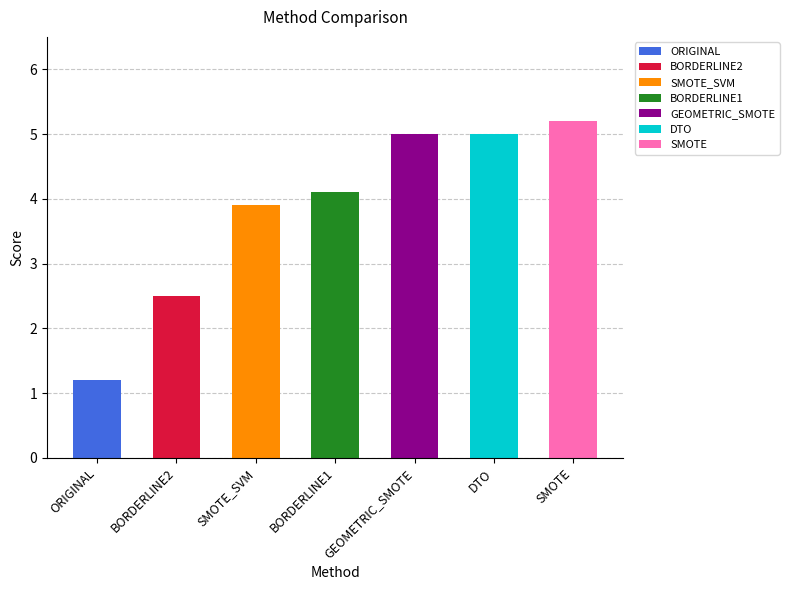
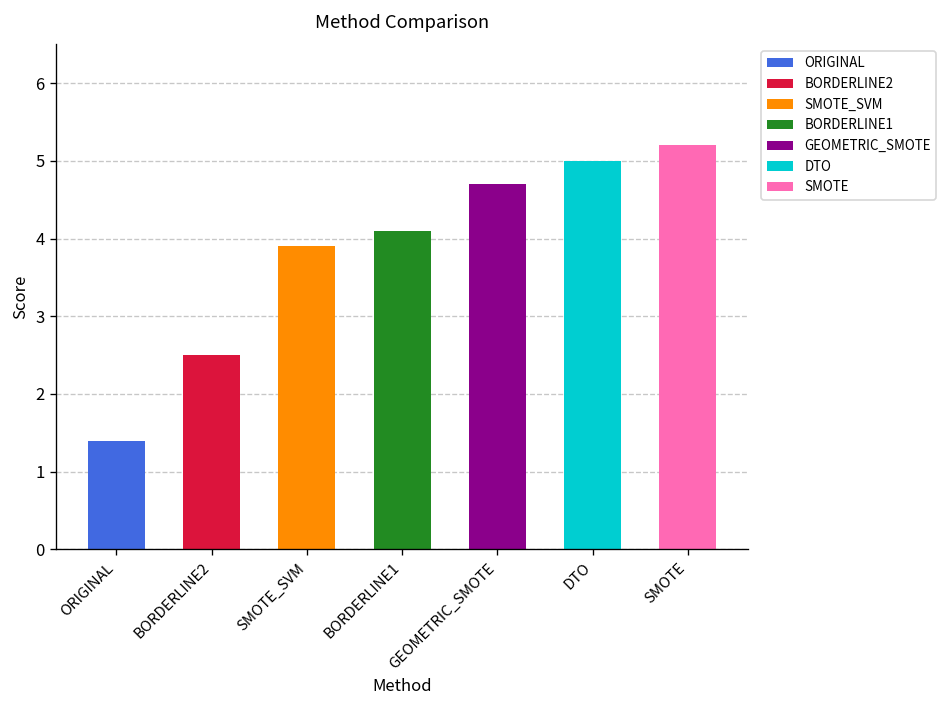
ORIGINAL: 1.2 -> 1.4
GEOMETRIC_SMOTE: 5.0 -> 4.7
